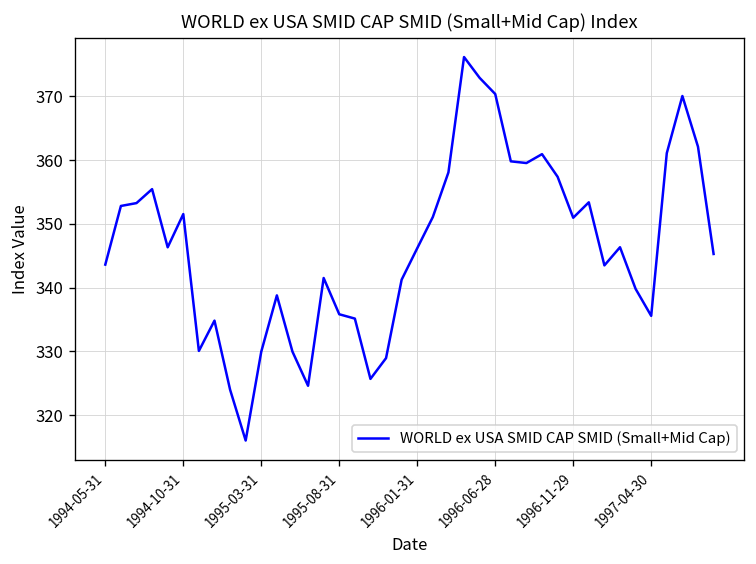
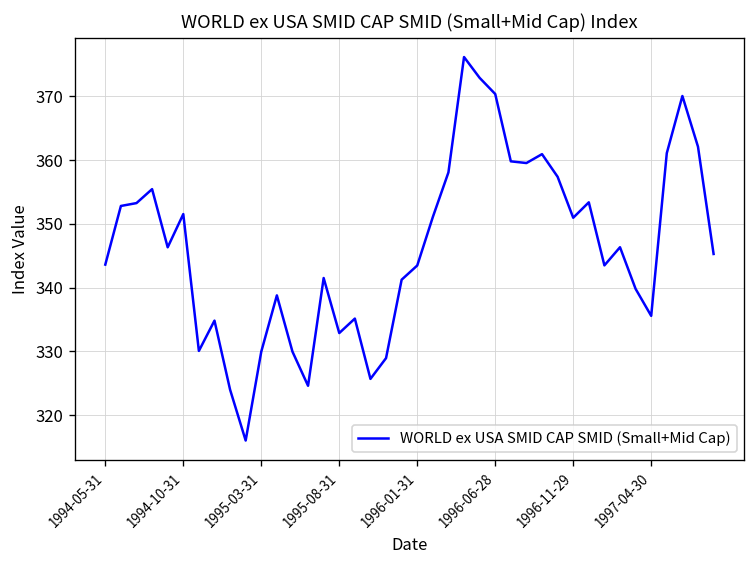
1995-08-31: 336 -> 333
1996-01-31: 346 -> 343
